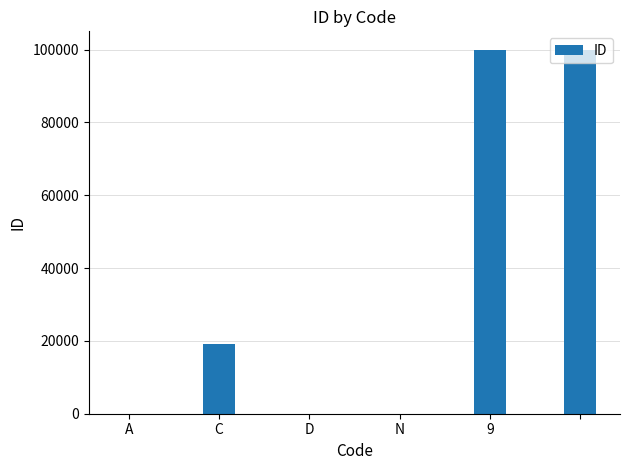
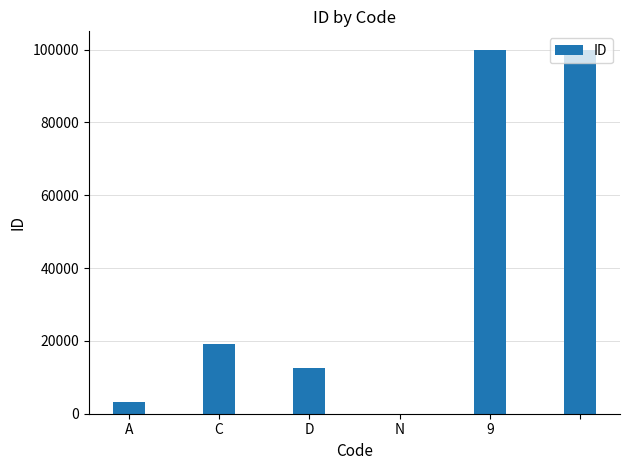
A: 0 -> 3000
D: 0 -> 13000
